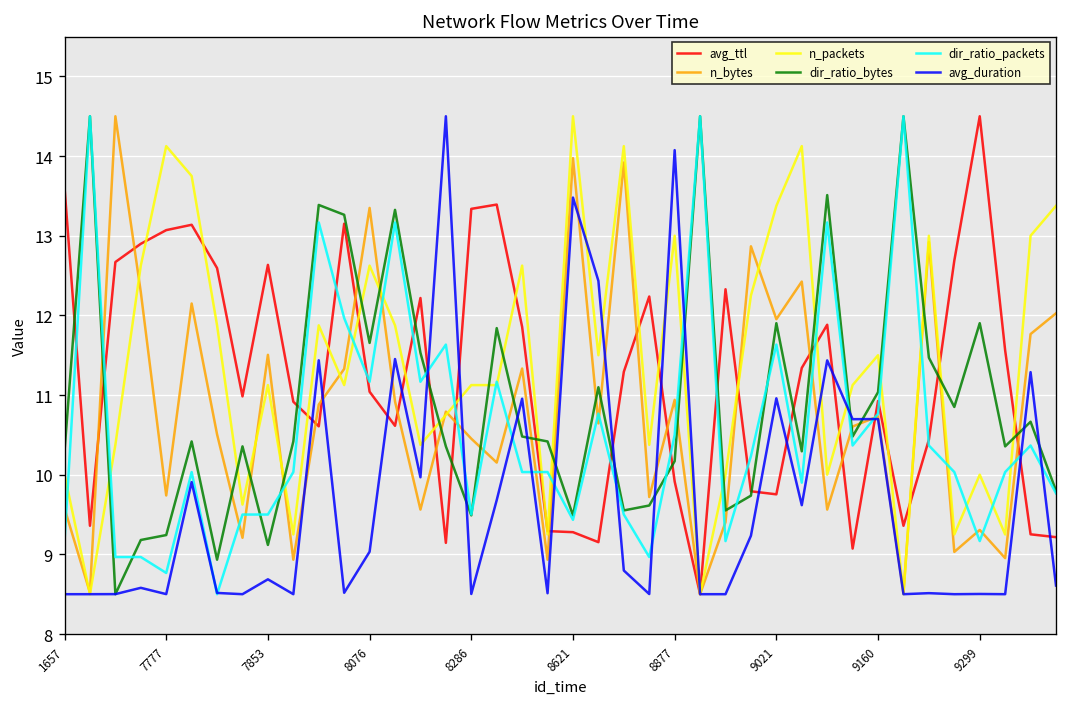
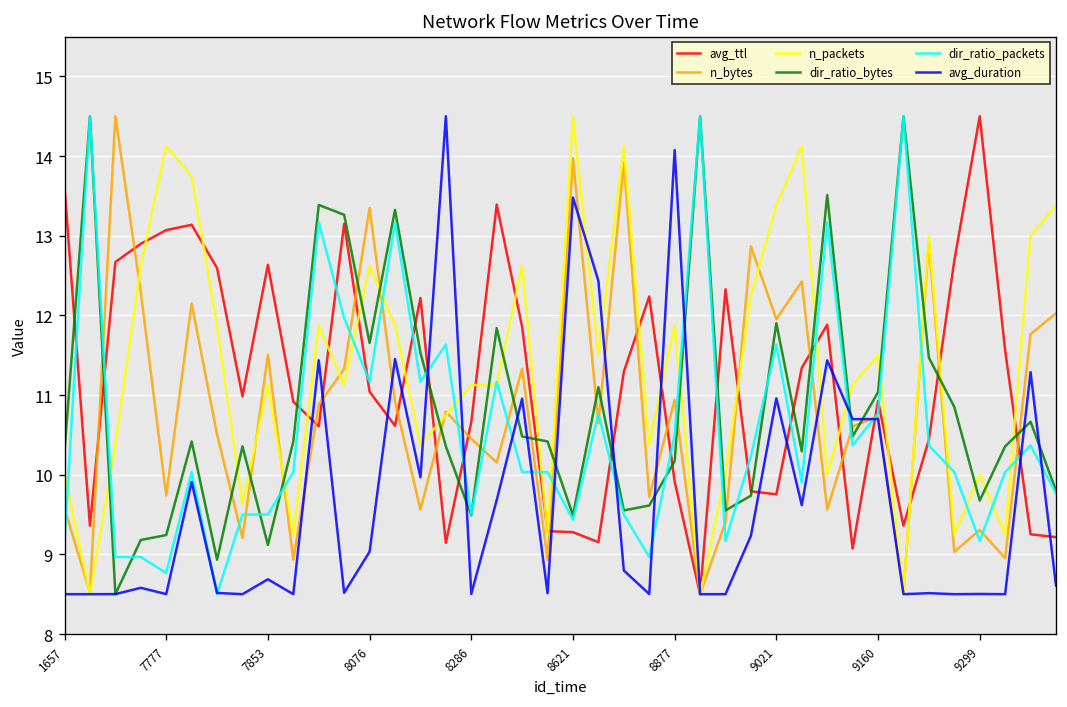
avg_ttl, 8286: 13.3 -> 10.7
n_packets, 8877: 13.0 -> 11.9
dir_ratio_bytes, 9299: 11.9 -> 9.7
